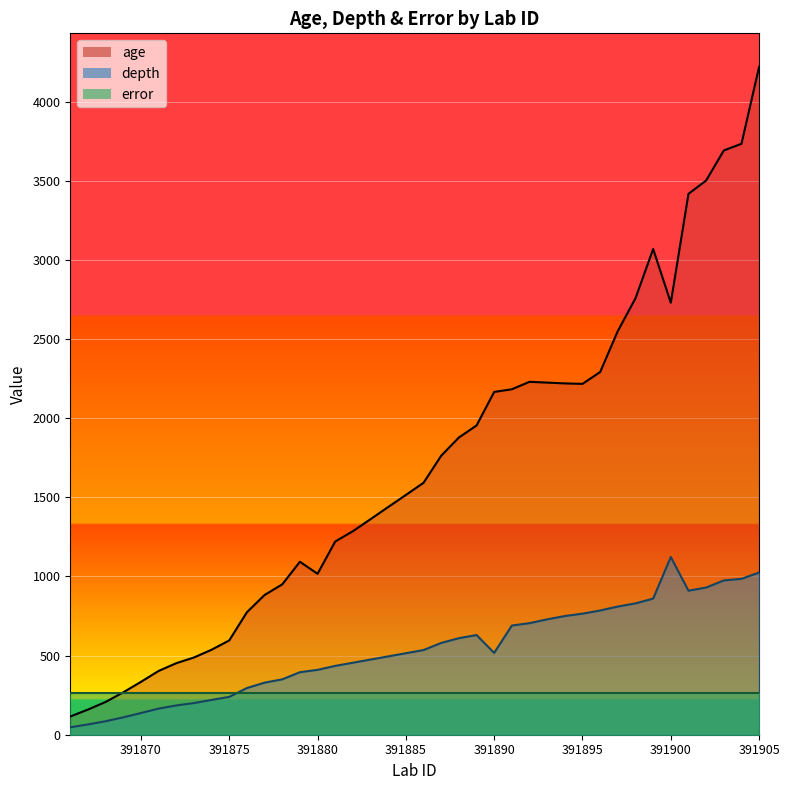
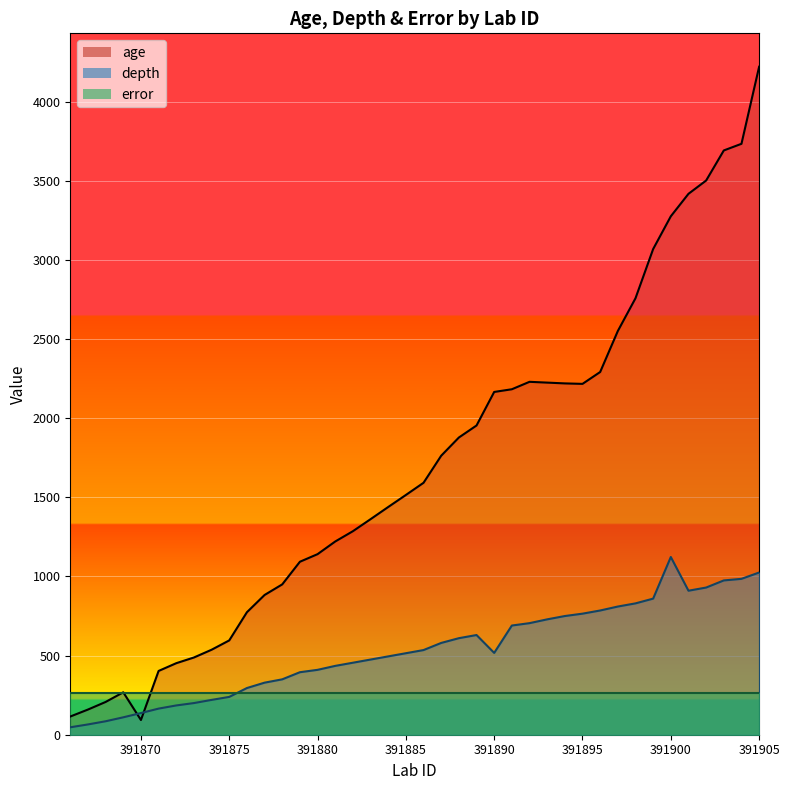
age, 391870: 330 -> 90
age, 391880: 1020 -> 1140
age, 391900: 2730 -> 3280
